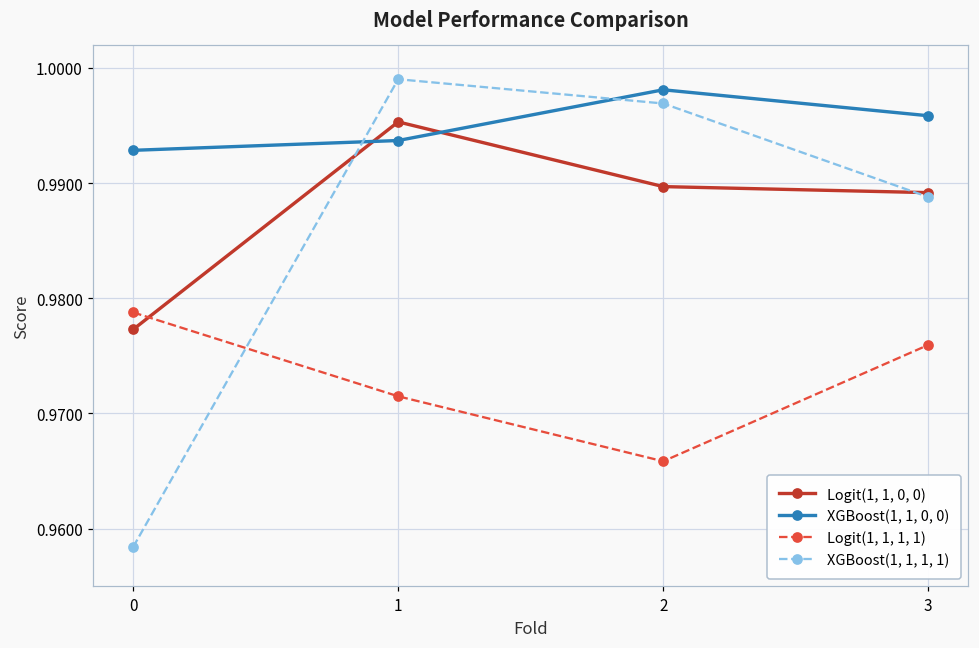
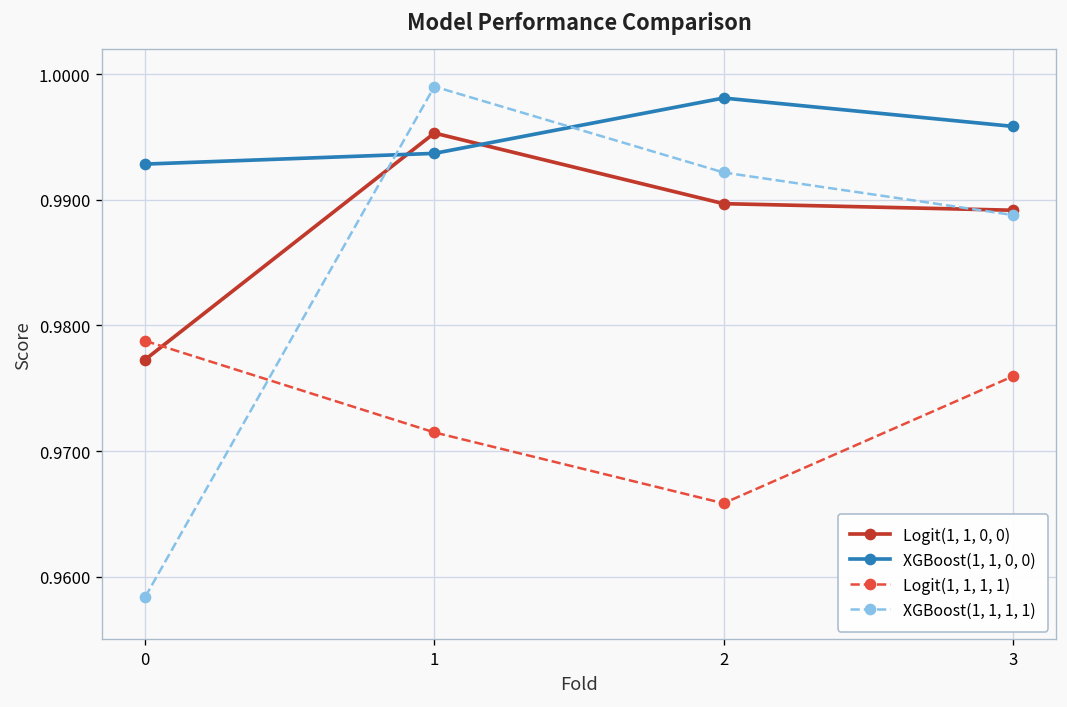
XGBoost(1, 1, 1, 1), 2: 0.9969 -> 0.9922
